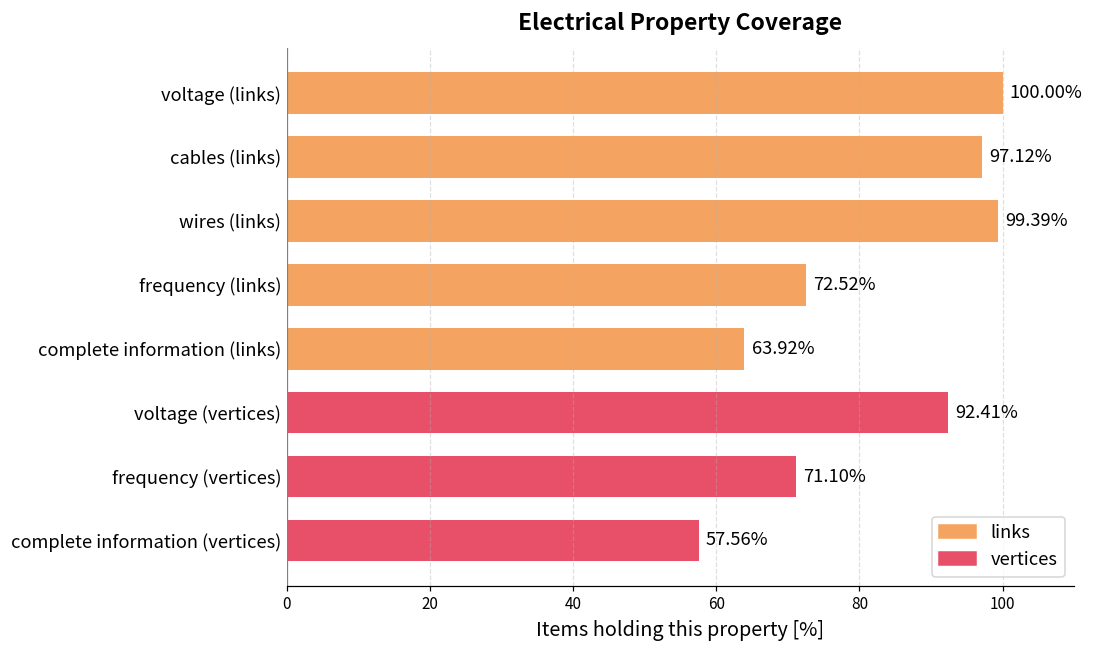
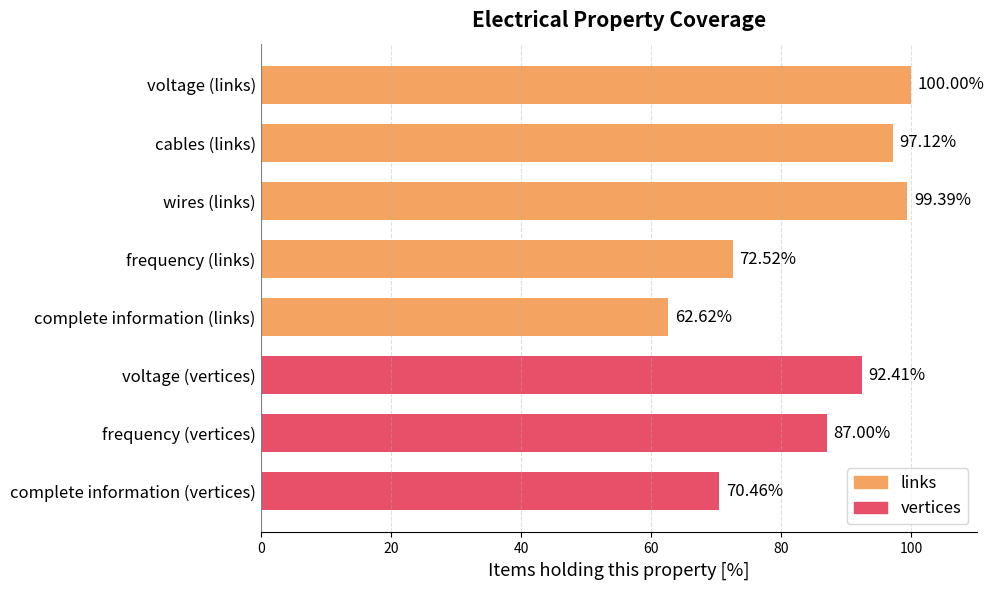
complete information (links): 63.92% -> 62.62%
frequency (vertices): 71.10% -> 87.00%
complete information (vertices): 57.56% -> 70.46%
